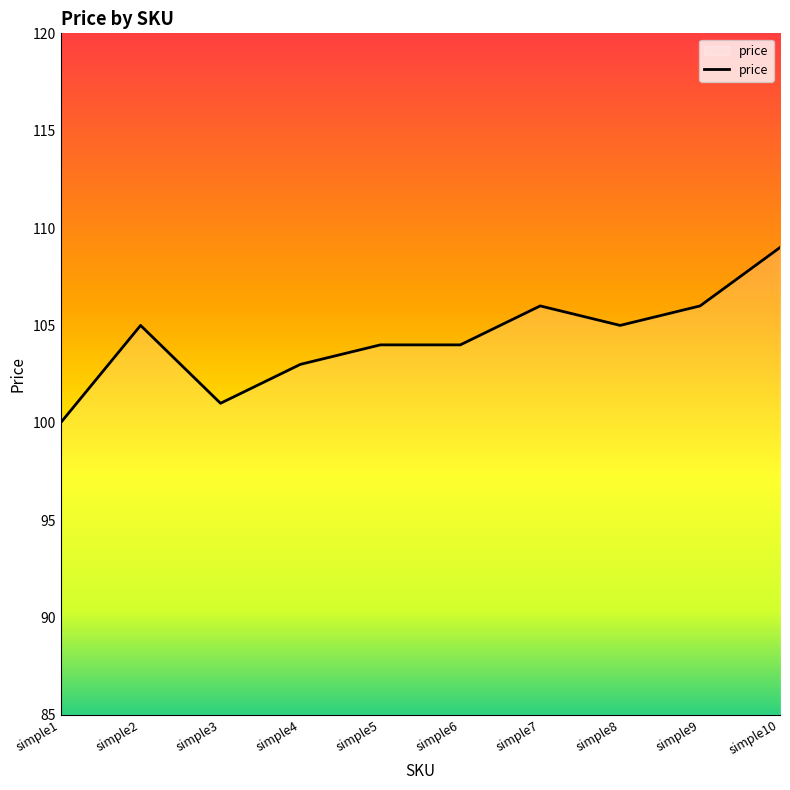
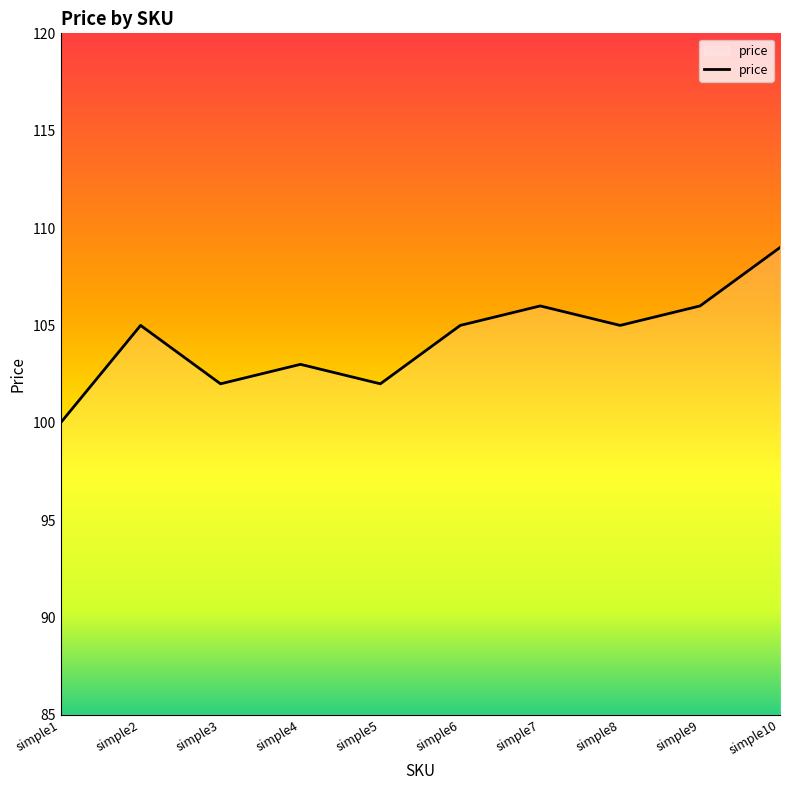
simple3: 101 -> 102
simple5: 104 -> 102
simple6: 104 -> 105
